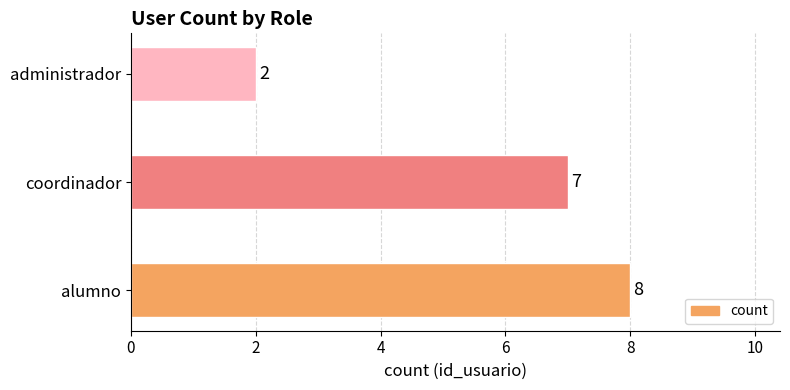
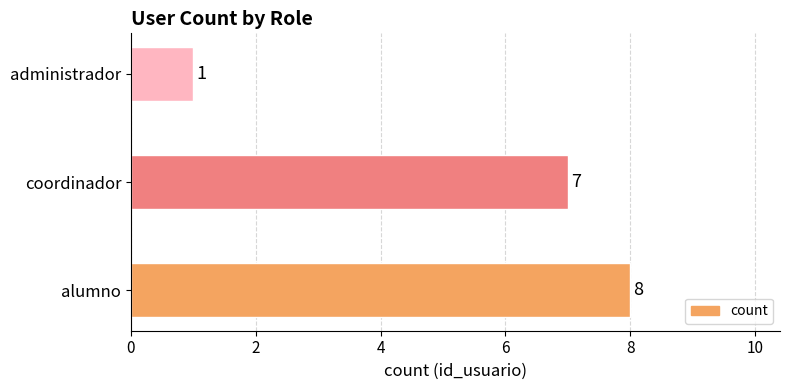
administrador: 2 -> 1
